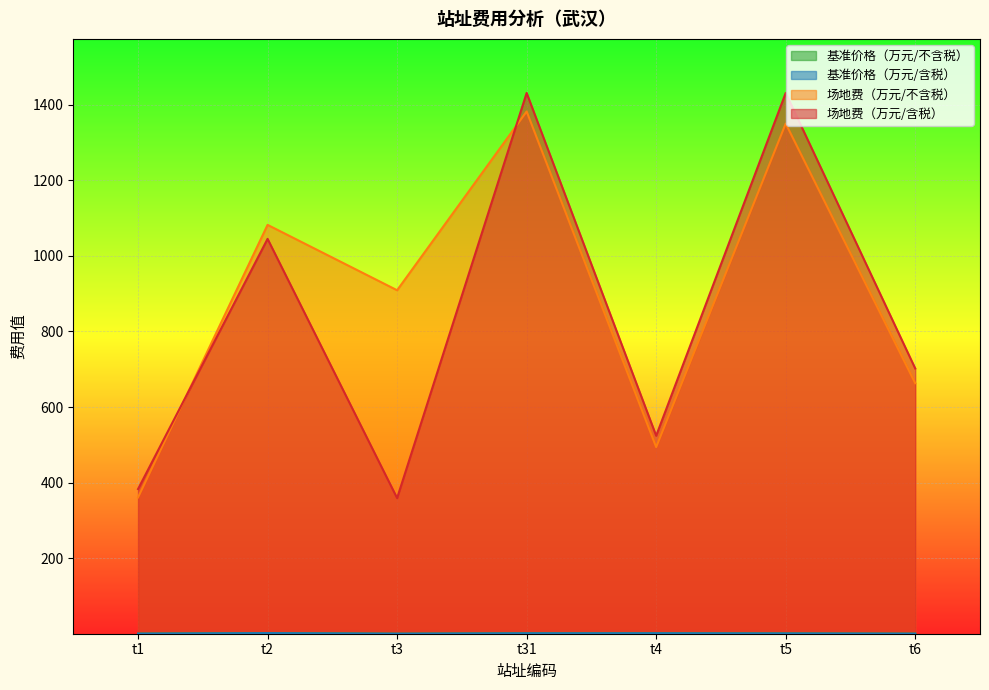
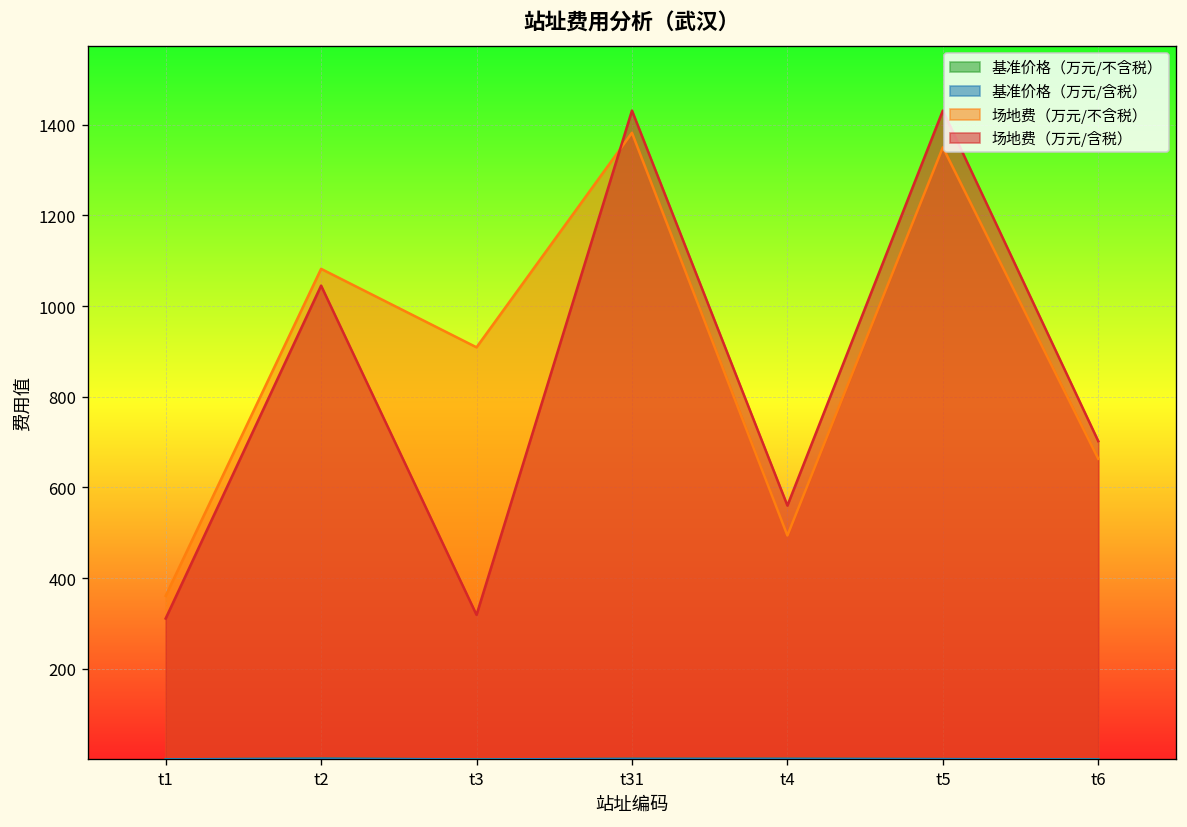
场地费（万元/含税）, t1: 380 -> 310
场地费（万元/含税）, t3: 360 -> 320
场地费（万元/含税）, t4: 520 -> 560
